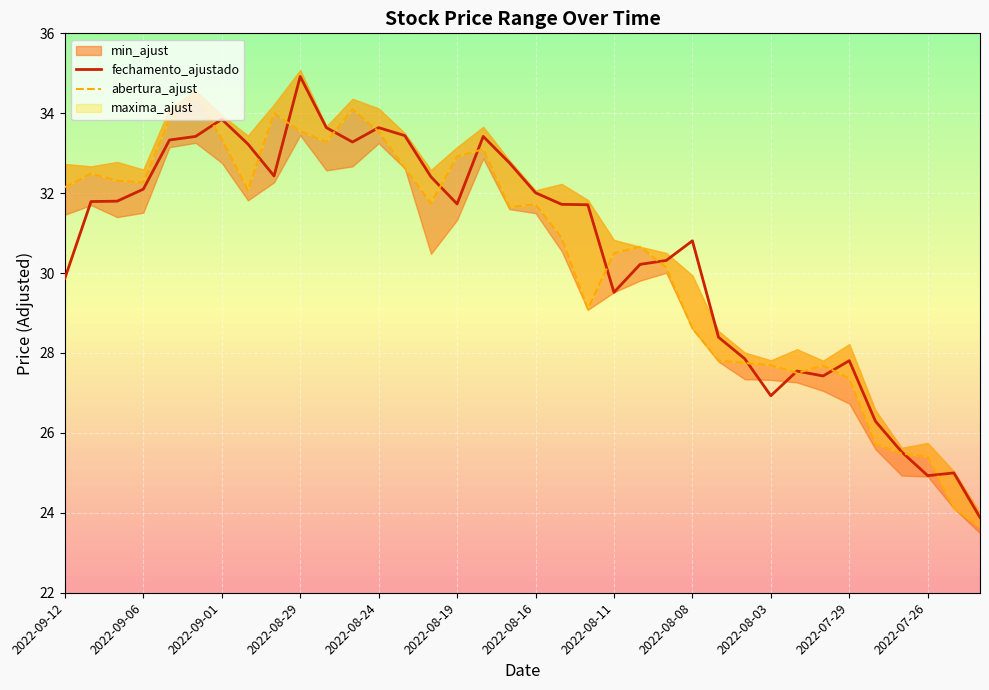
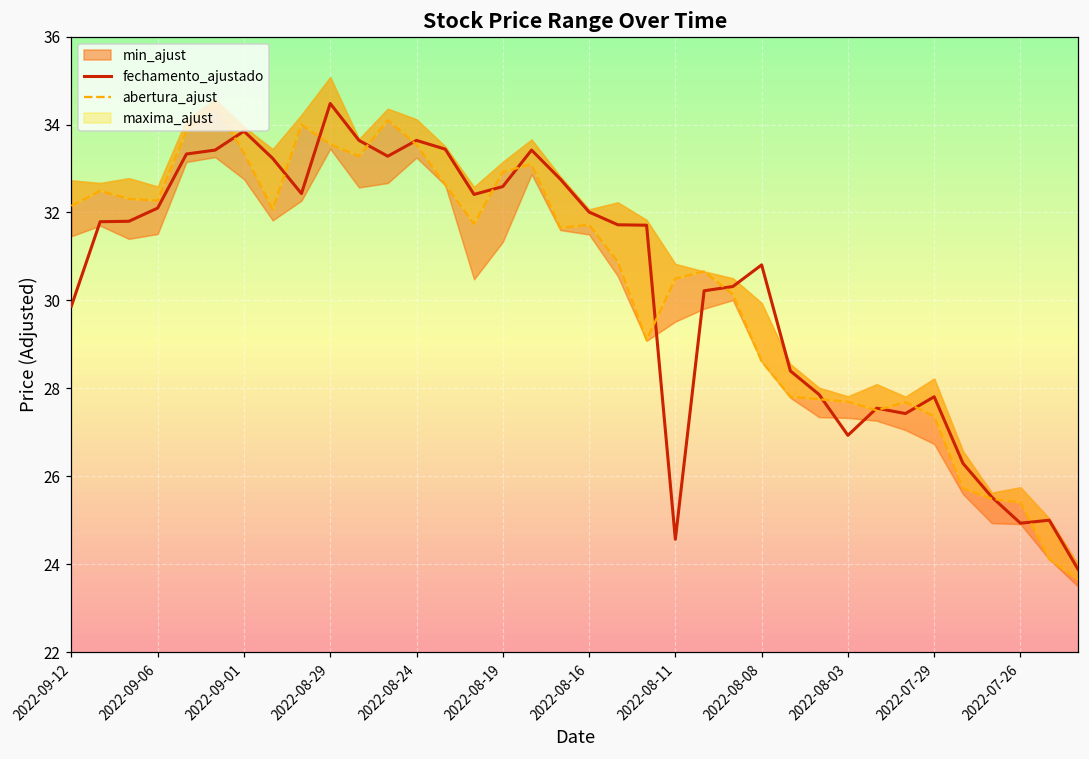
fechamento_ajustado, 2022-08-29: 34.9 -> 34.5
fechamento_ajustado, 2022-08-19: 31.7 -> 32.6
fechamento_ajustado, 2022-08-11: 29.5 -> 24.6
